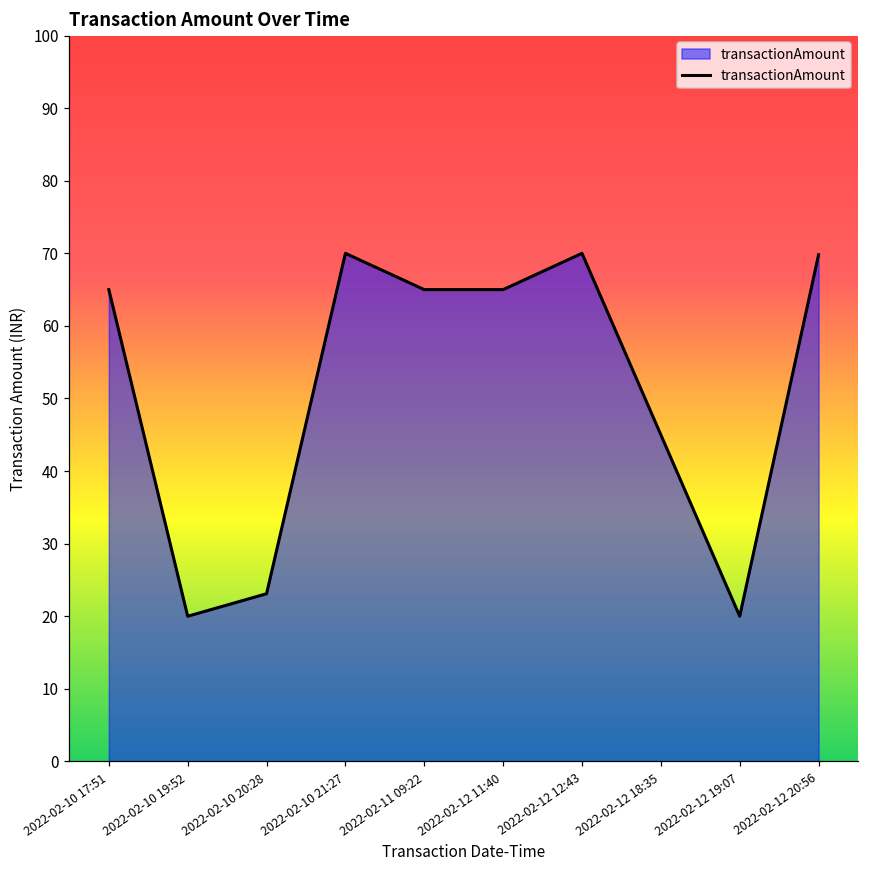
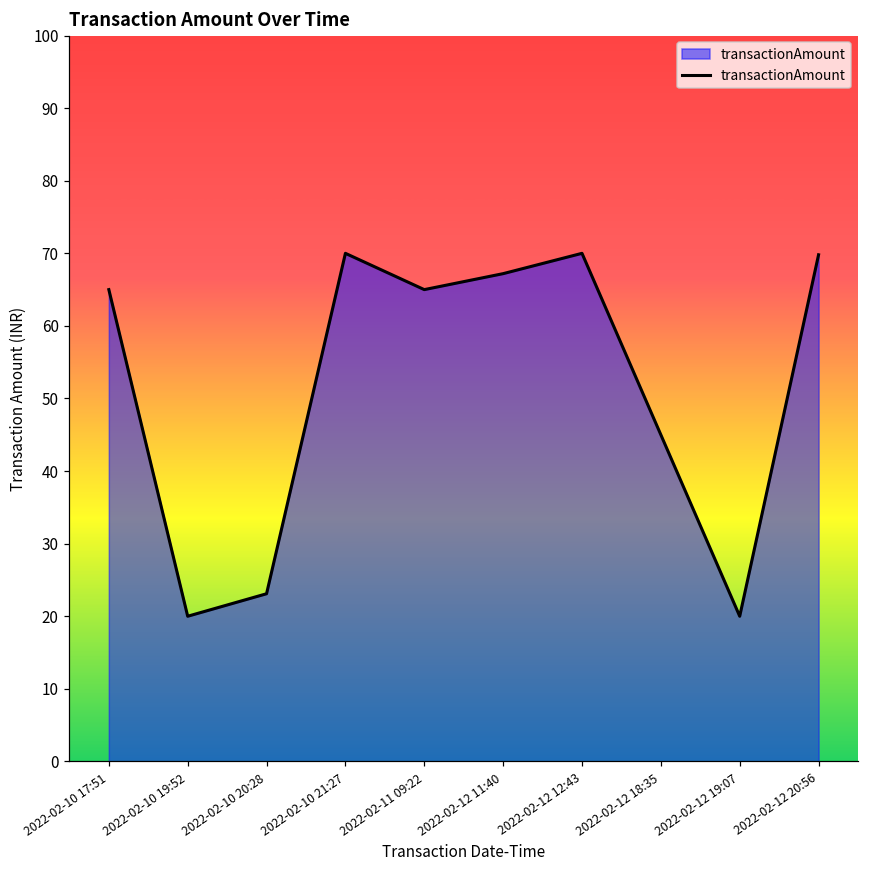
2022-02-12 11:40: 65 -> 67
